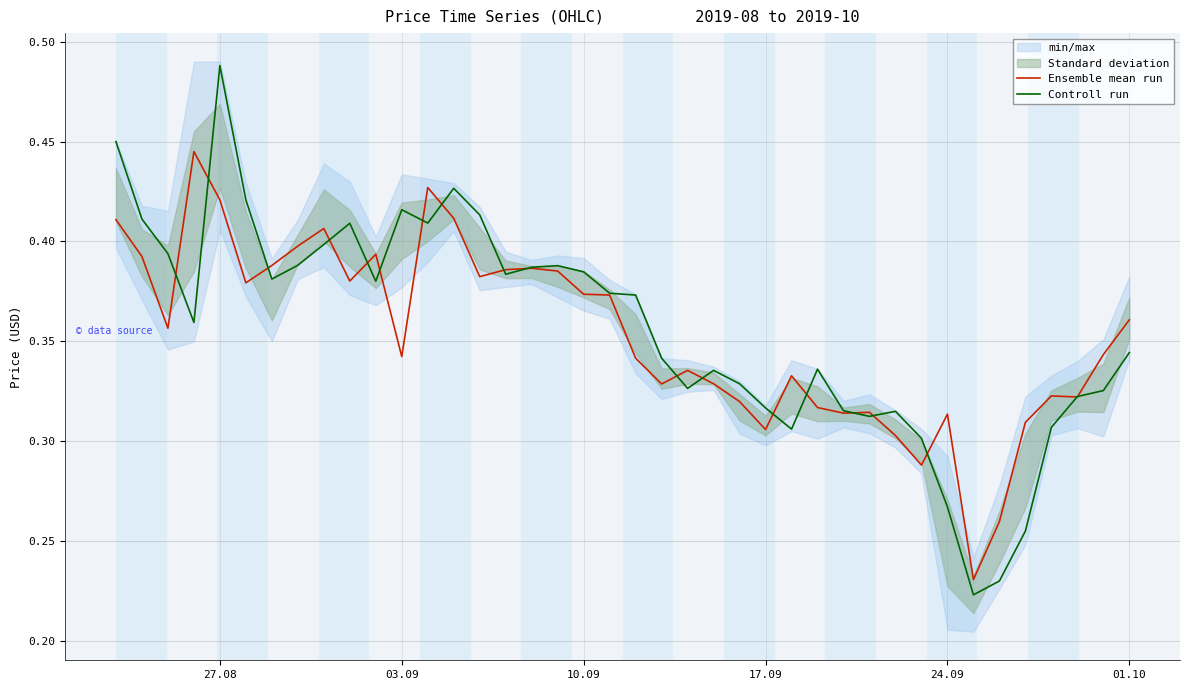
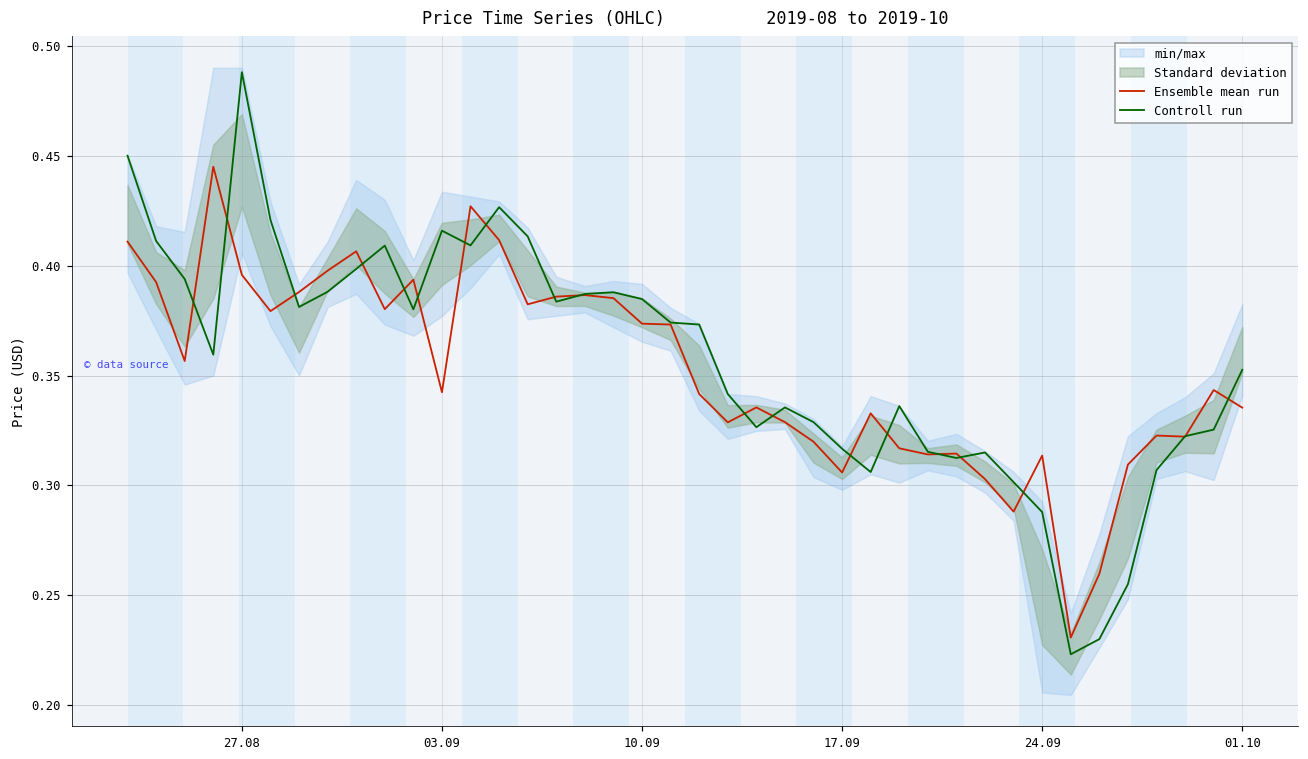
Ensemble mean run, 27.08: 0.421 -> 0.396
Controll run, 24.09: 0.267 -> 0.288
Ensemble mean run, 01.10: 0.361 -> 0.335
Controll run, 01.10: 0.344 -> 0.353
